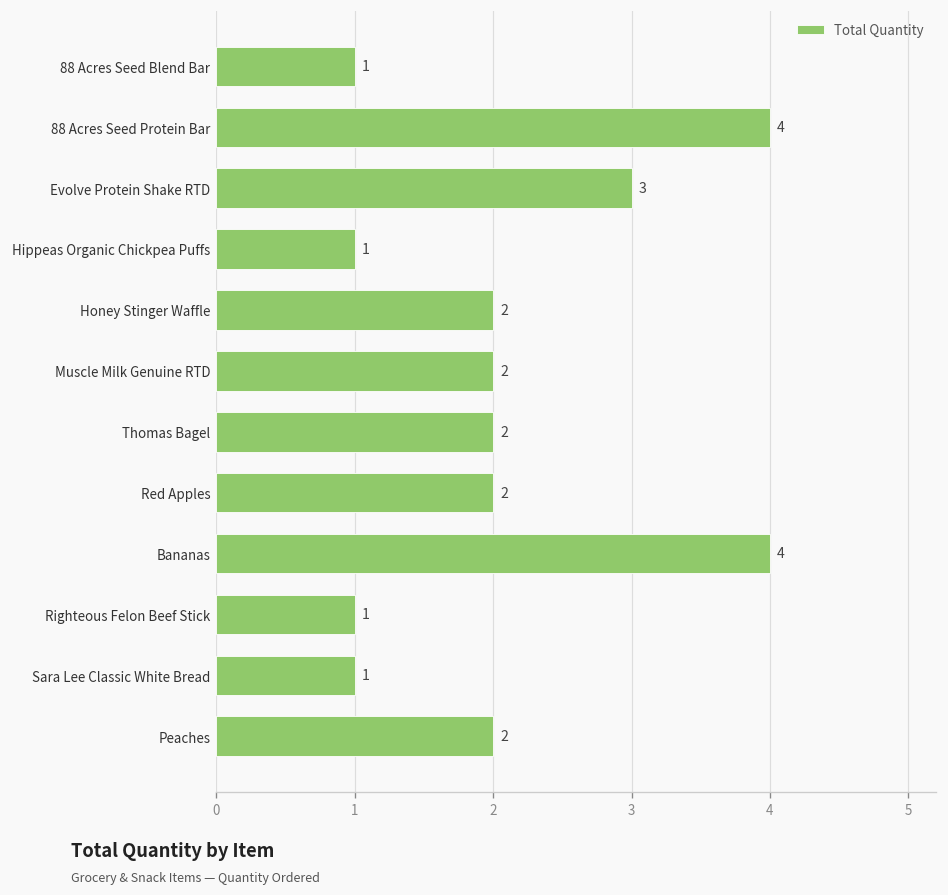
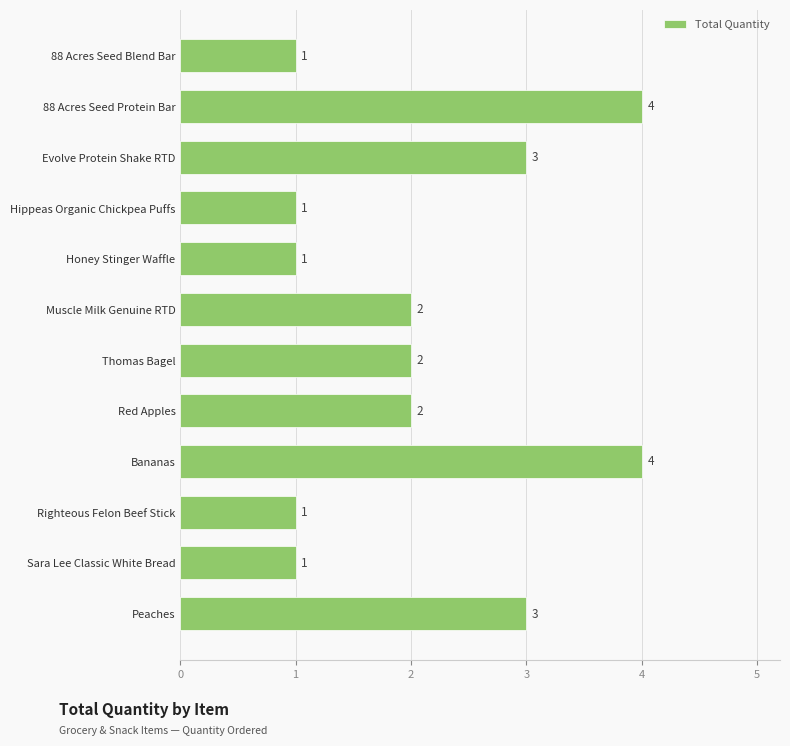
Honey Stinger Waffle: 2 -> 1
Peaches: 2 -> 3
